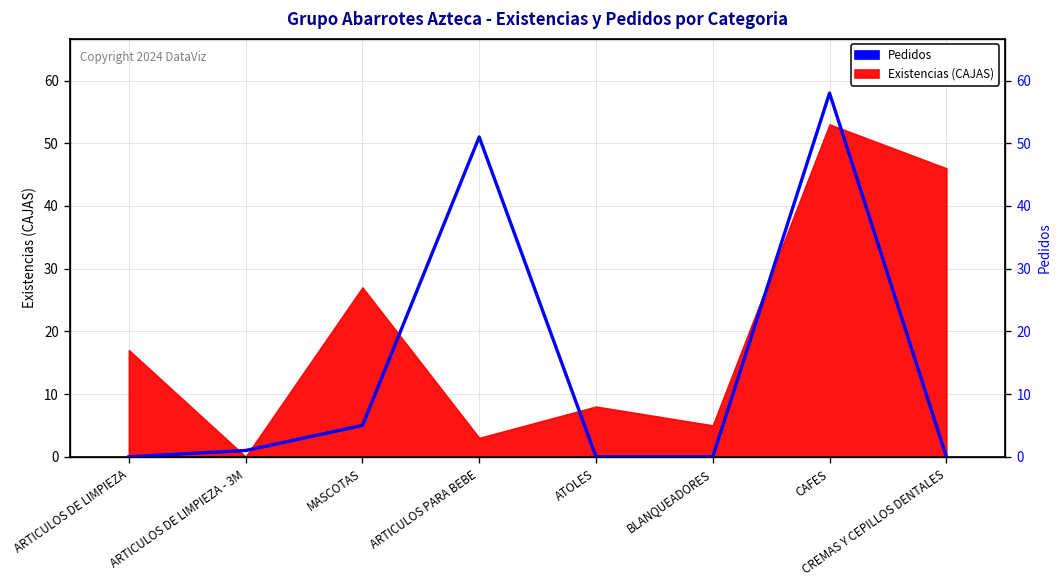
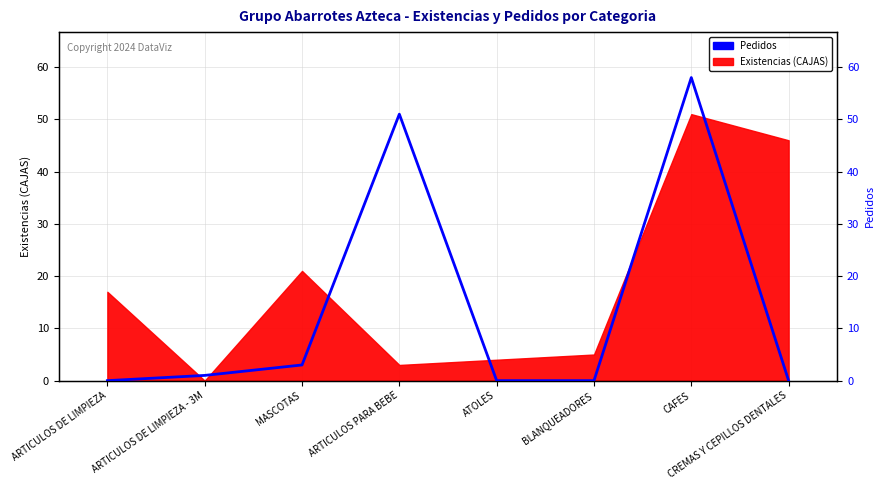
Pedidos, MASCOTAS: 5 -> 3
Existencias (CAJAS), MASCOTAS: 27 -> 21
Existencias (CAJAS), ATOLES: 8 -> 4
Existencias (CAJAS), CAFES: 53 -> 51
